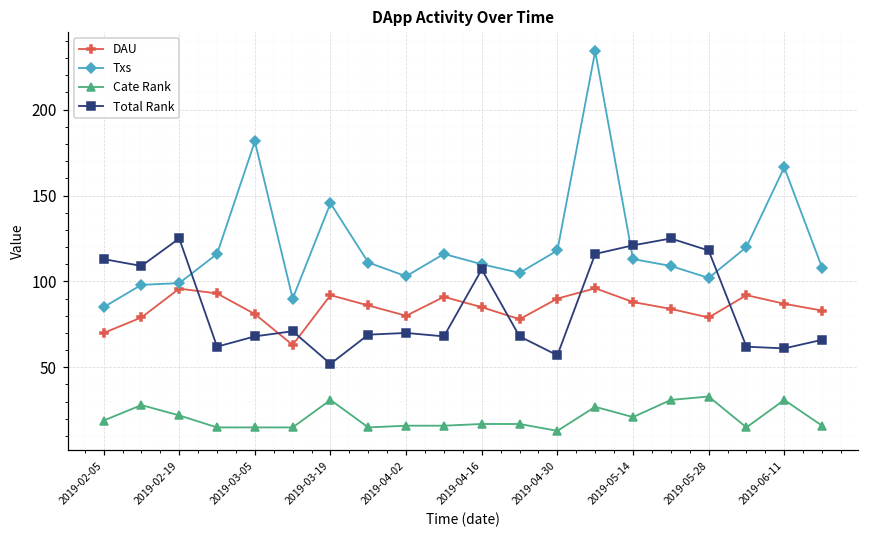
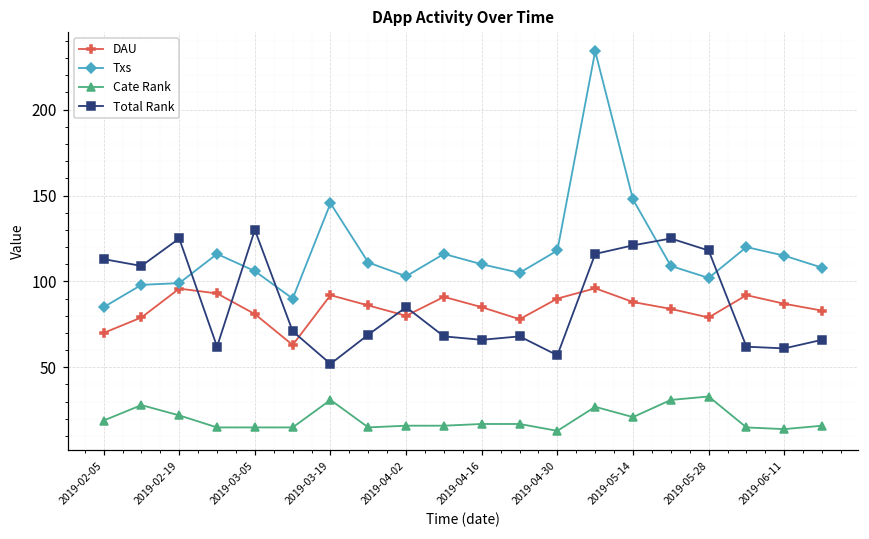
Txs, 2019-03-05: 182 -> 106
Total Rank, 2019-03-05: 68 -> 130
Total Rank, 2019-04-02: 70 -> 85
Total Rank, 2019-04-16: 107 -> 66
Txs, 2019-05-14: 113 -> 148
Txs, 2019-06-11: 166 -> 115
Cate Rank, 2019-06-11: 31 -> 14
